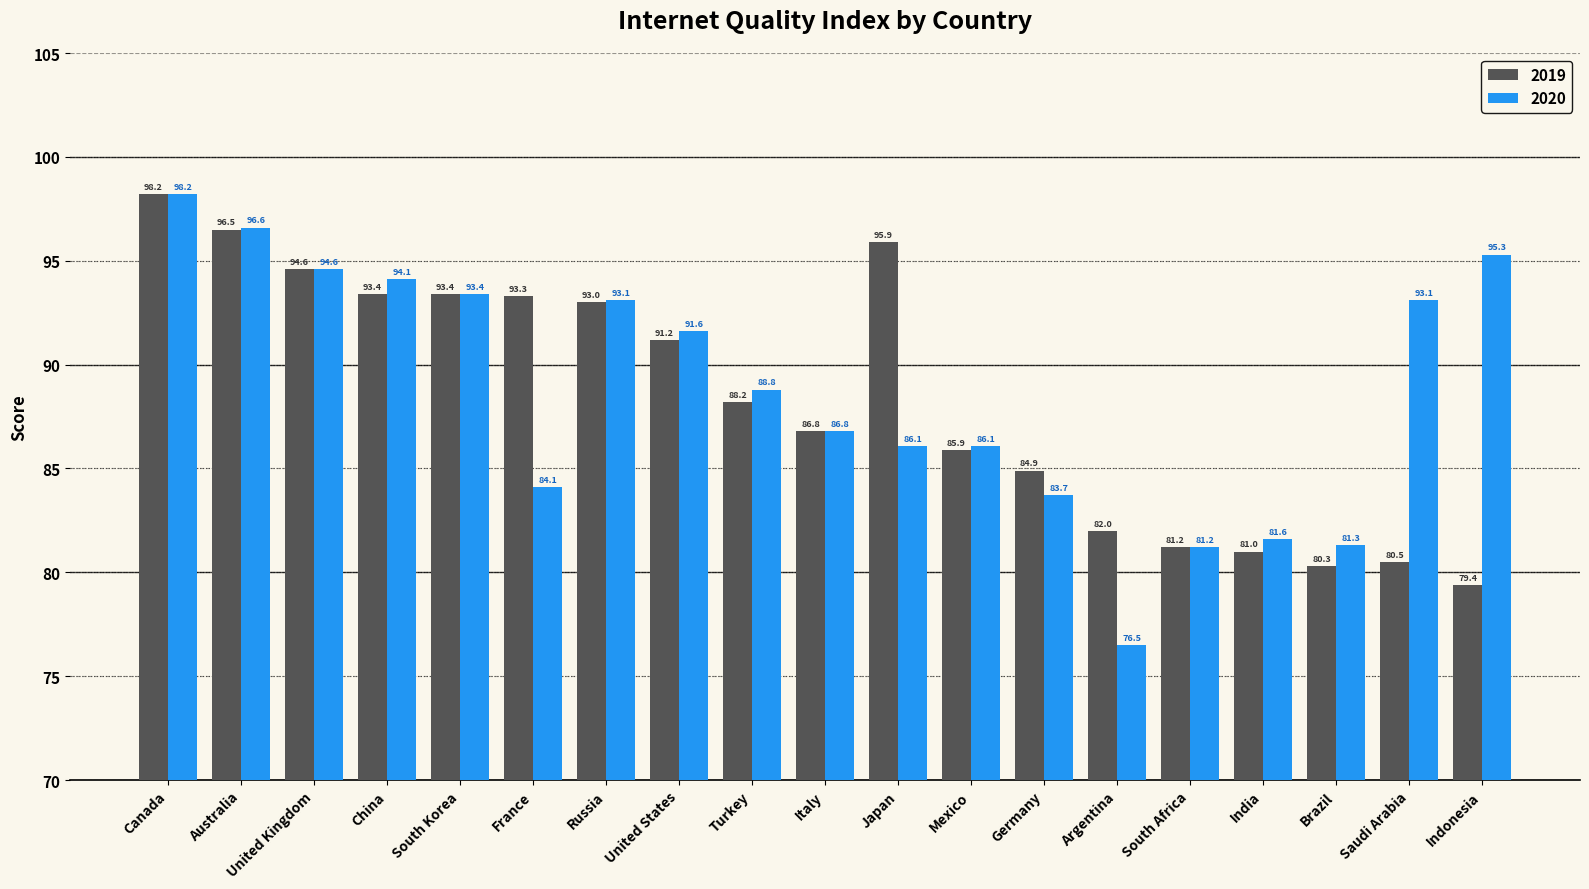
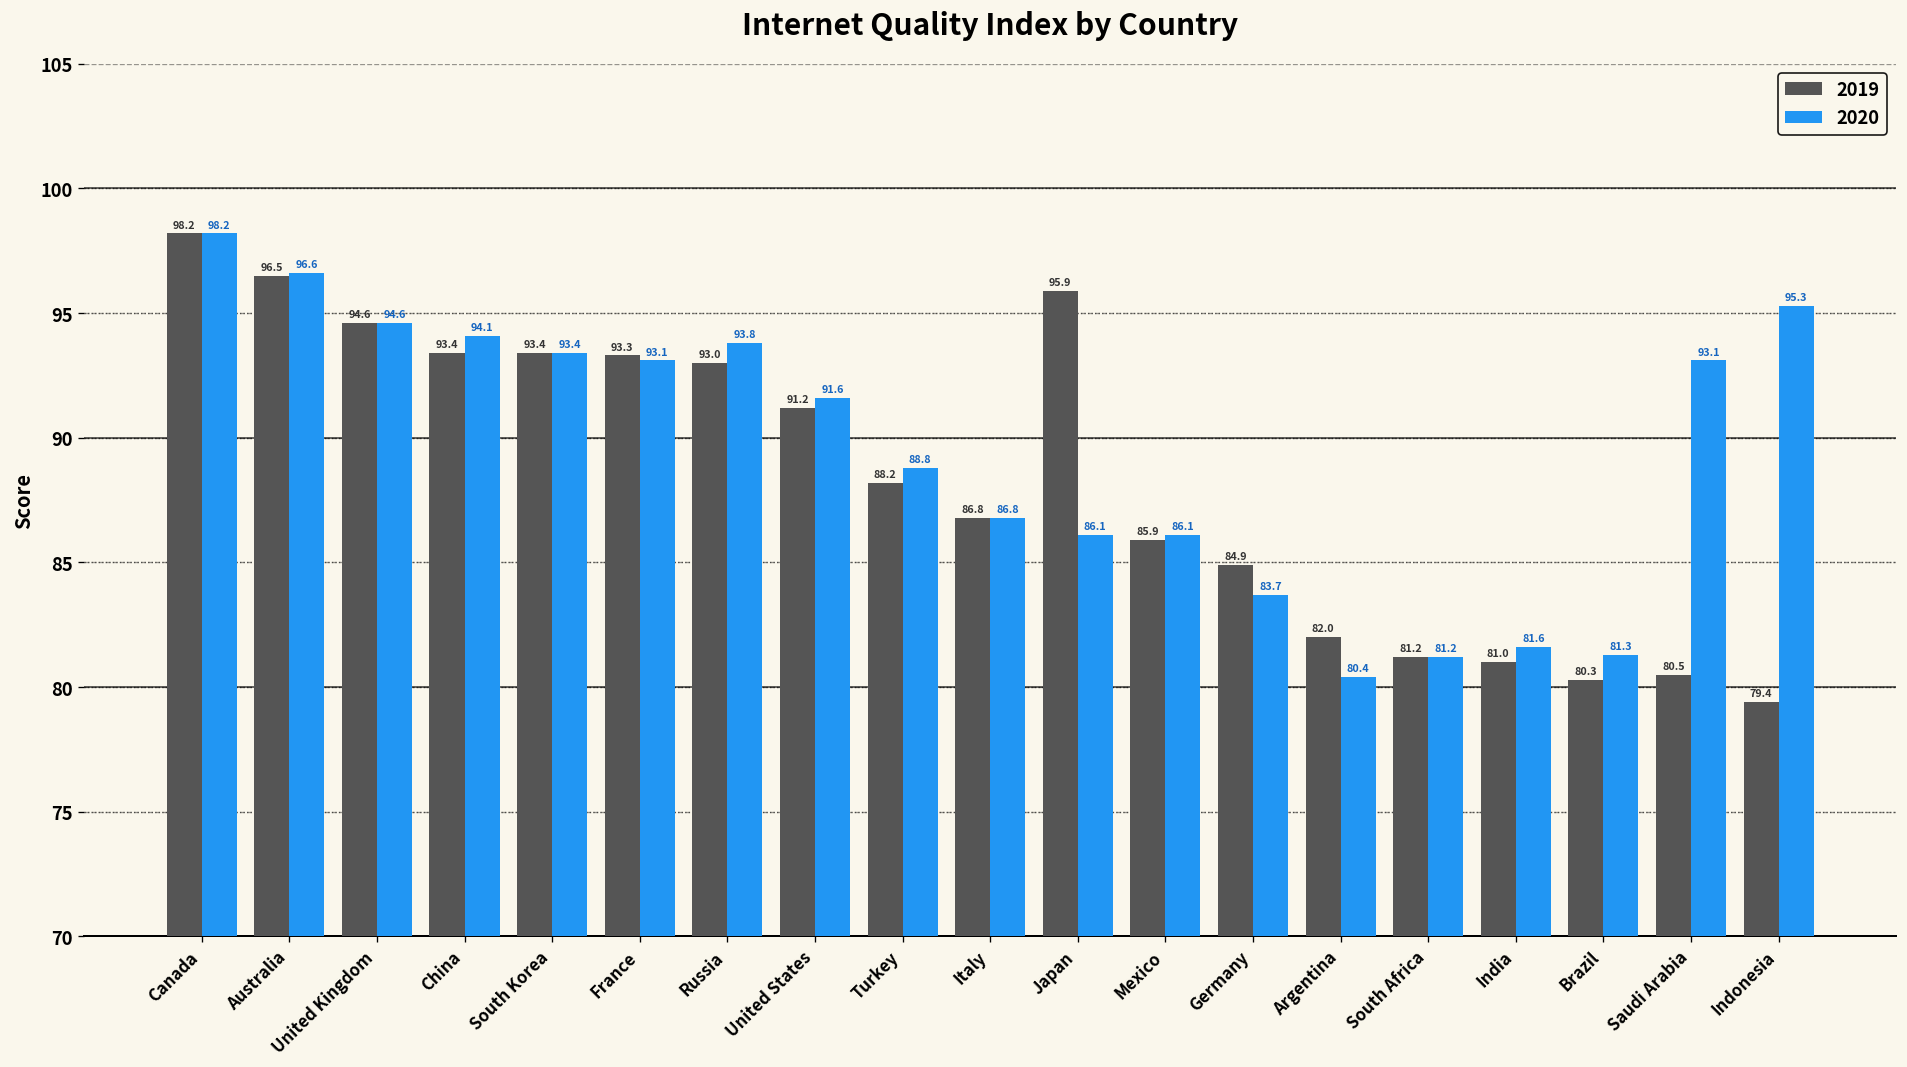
2020, France: 84.1 -> 93.1
2020, Russia: 93.1 -> 93.8
2020, Argentina: 76.5 -> 80.4
